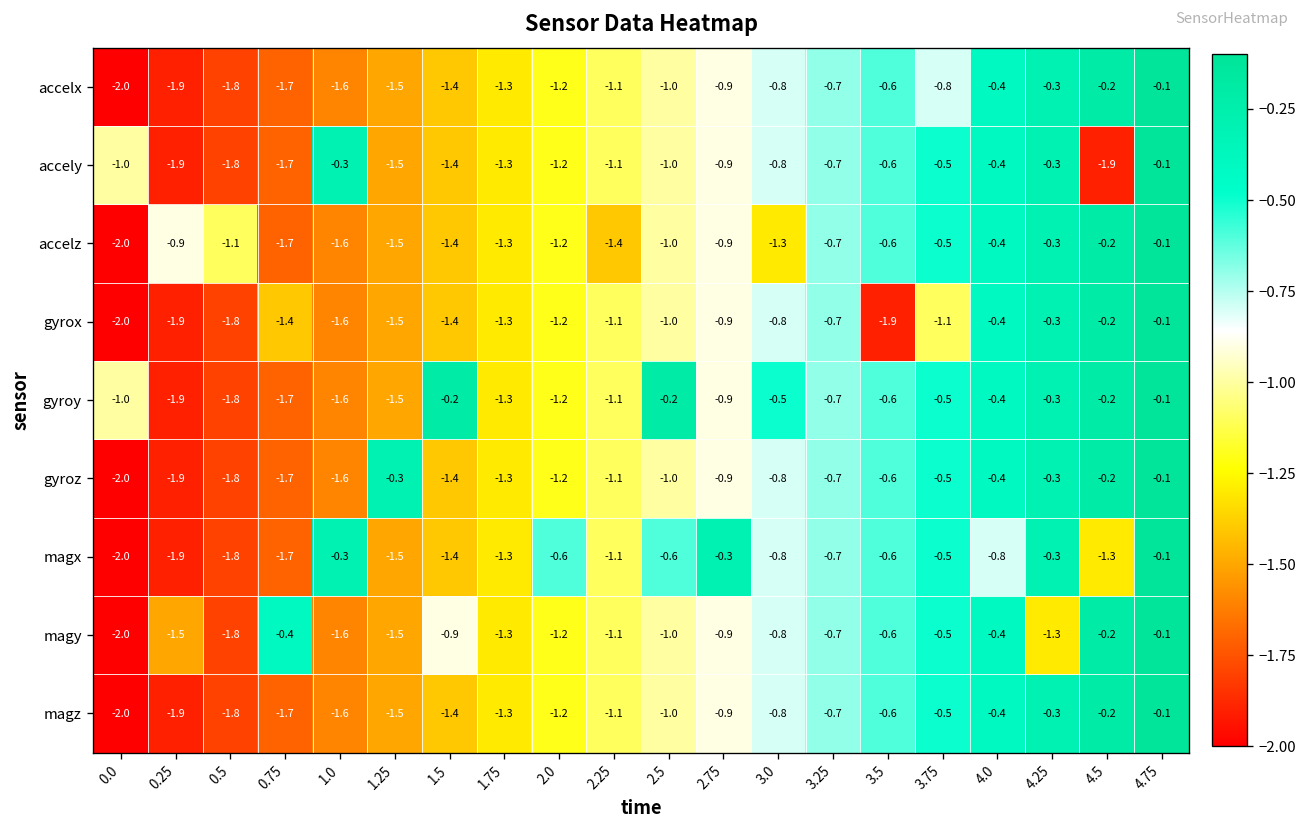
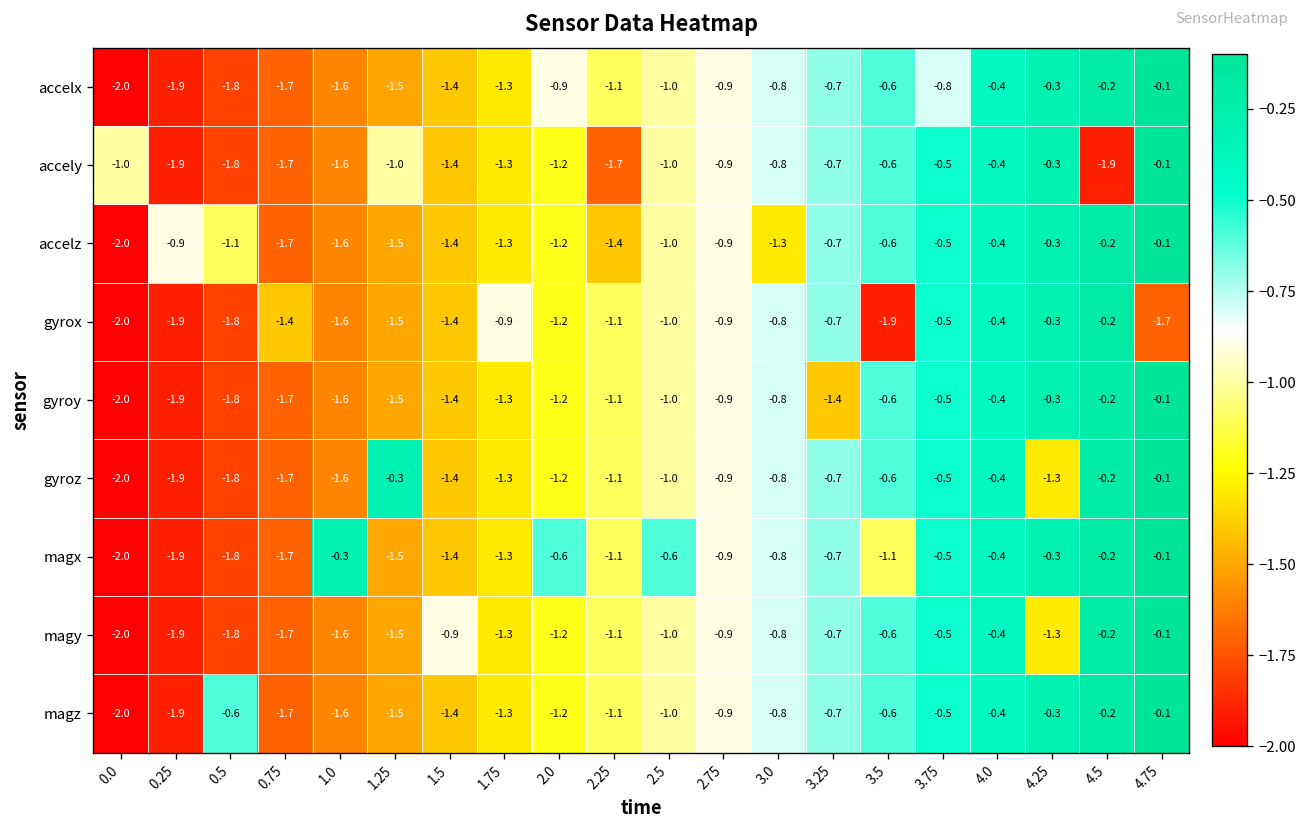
accelx, 2.0: -1.2 -> -0.9
accely, 1.0: -0.3 -> -1.6
accely, 1.25: -1.5 -> -1.0
accely, 2.25: -1.1 -> -1.7
gyrox, 1.75: -1.3 -> -0.9
gyrox, 3.75: -1.1 -> -0.5
gyrox, 4.75: -0.1 -> -1.7
gyroy, 0.0: -1.0 -> -2.0
gyroy, 1.5: -0.2 -> -1.4
gyroy, 2.5: -0.2 -> -1.0
gyroy, 3.0: -0.5 -> -0.8
gyroy, 3.25: -0.7 -> -1.4
gyroz, 4.25: -0.3 -> -1.3
magx, 2.75: -0.3 -> -0.9
magx, 3.5: -0.6 -> -1.1
magx, 4.0: -0.8 -> -0.4
magx, 4.5: -1.3 -> -0.2
magy, 0.25: -1.5 -> -1.9
magy, 0.75: -0.4 -> -1.7
magz, 0.5: -1.8 -> -0.6
